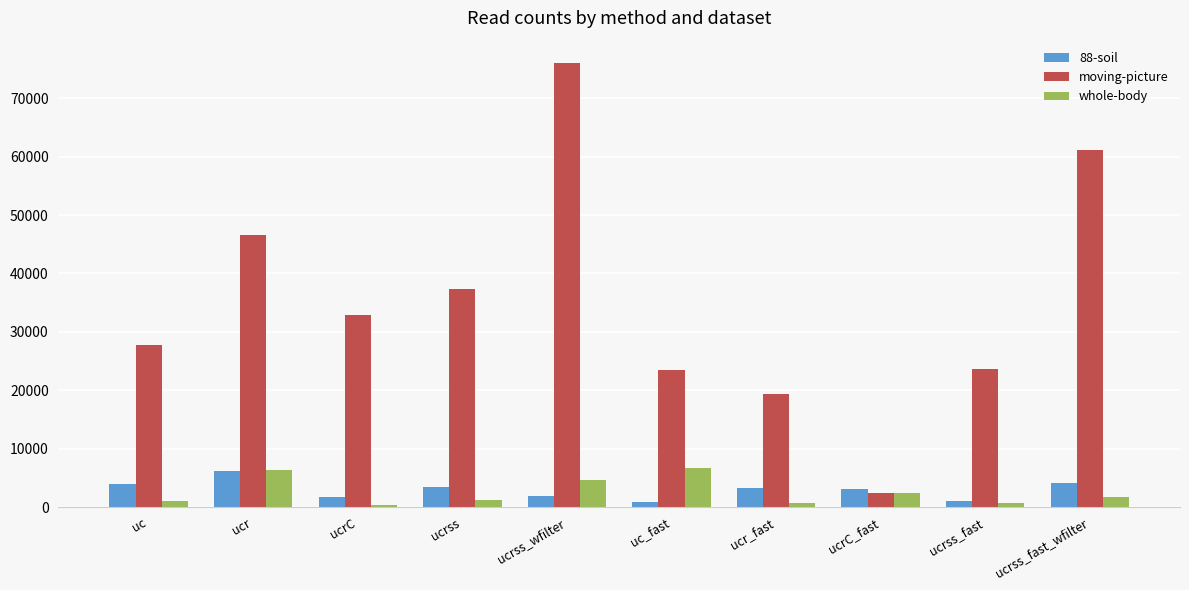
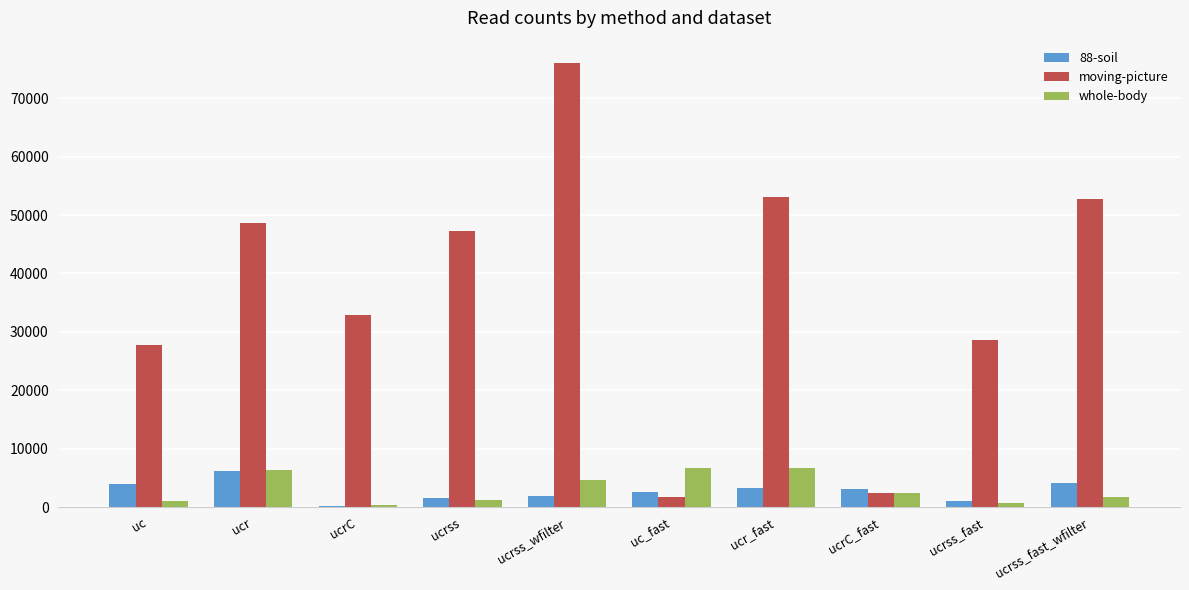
moving-picture, ucr: 47000 -> 49000
88-soil, ucrC: 2000 -> 0
88-soil, ucrss: 4000 -> 1000
moving-picture, ucrss: 37000 -> 47000
88-soil, uc_fast: 1000 -> 3000
moving-picture, uc_fast: 24000 -> 2000
moving-picture, ucr_fast: 19000 -> 53000
whole-body, ucr_fast: 1000 -> 7000
moving-picture, ucrss_fast: 24000 -> 29000
moving-picture, ucrss_fast_wfilter: 61000 -> 53000
